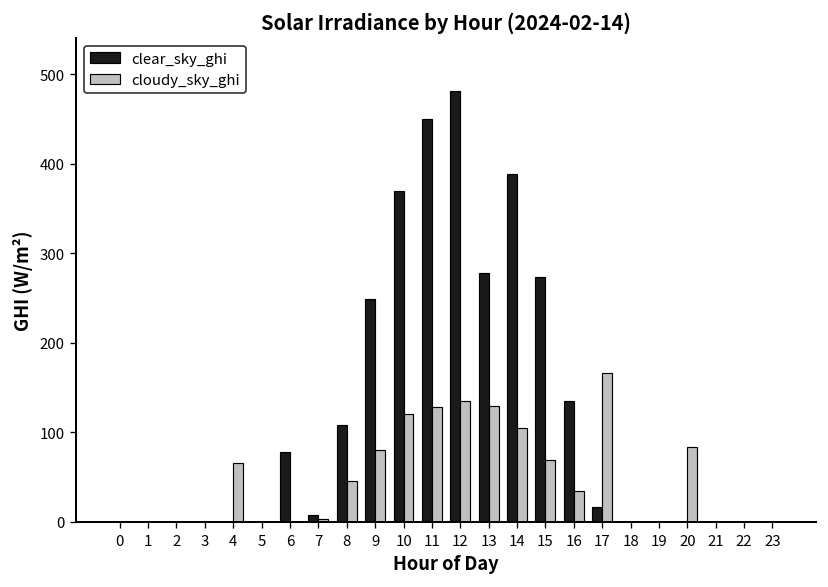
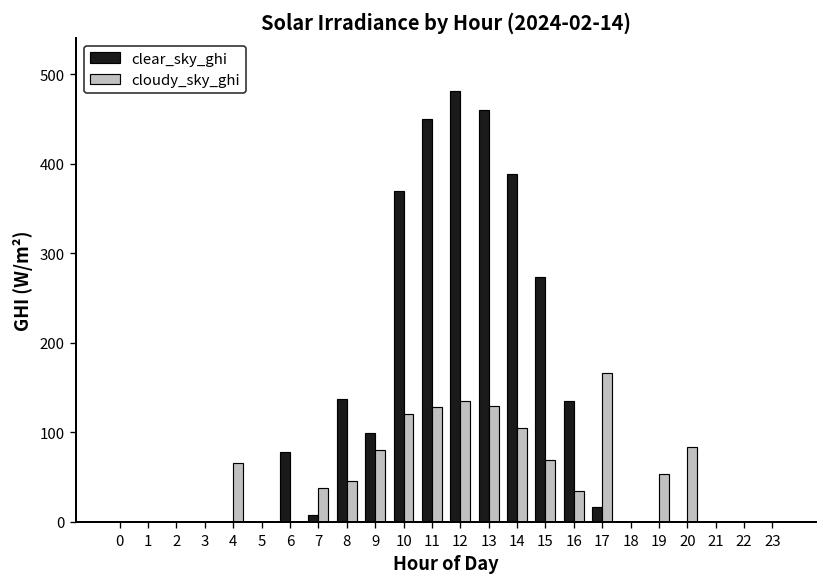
cloudy_sky_ghi, 7: 0 -> 40
clear_sky_ghi, 8: 110 -> 140
clear_sky_ghi, 9: 250 -> 100
clear_sky_ghi, 13: 280 -> 460
cloudy_sky_ghi, 19: 0 -> 50
